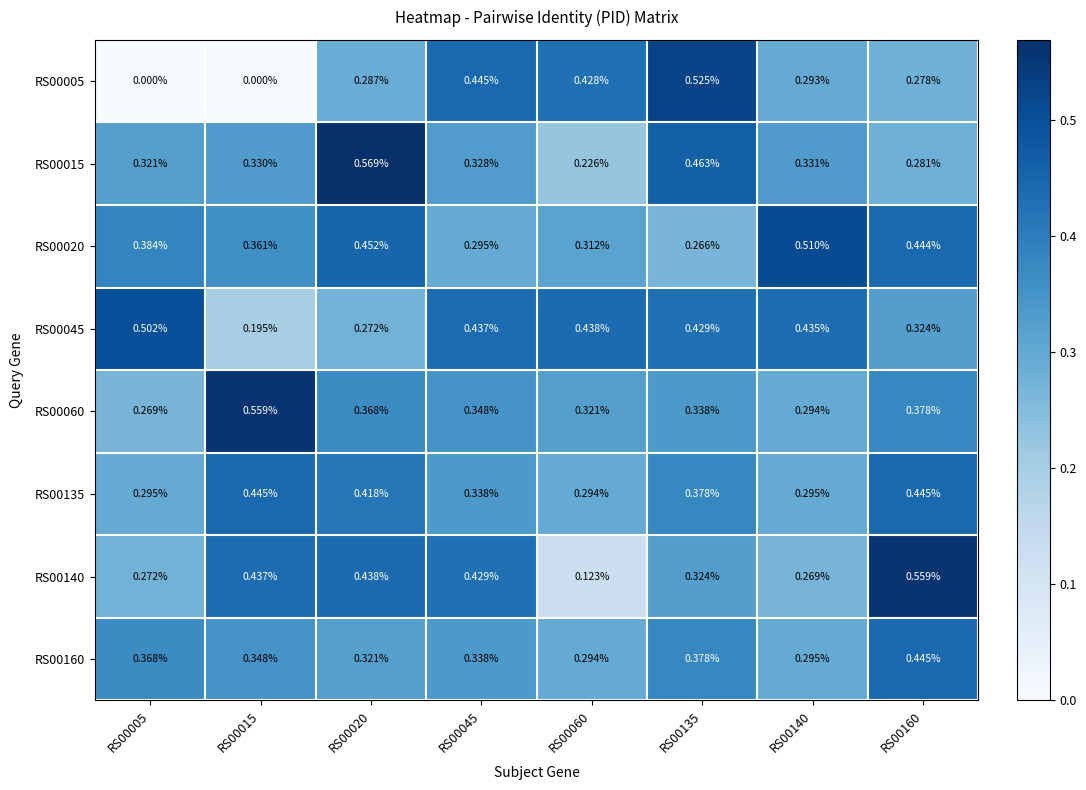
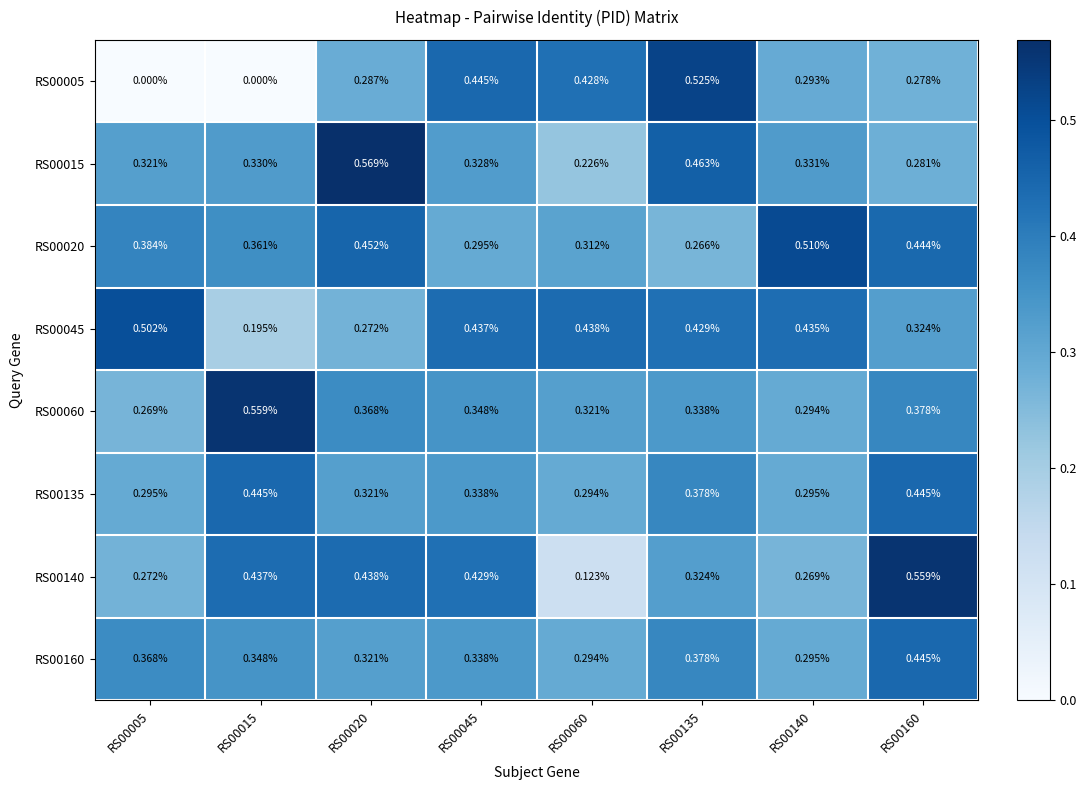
RS00135, RS00020: 0.418% -> 0.321%
